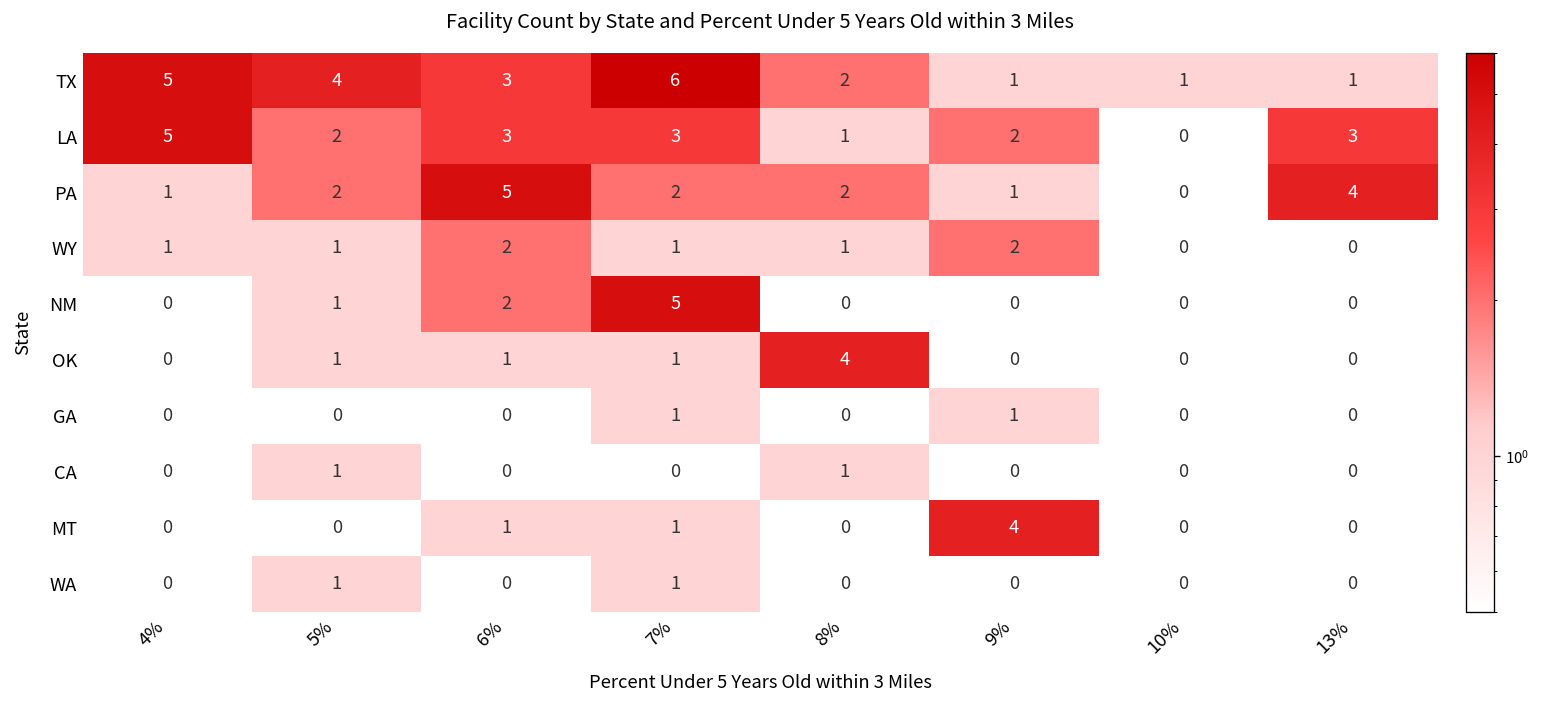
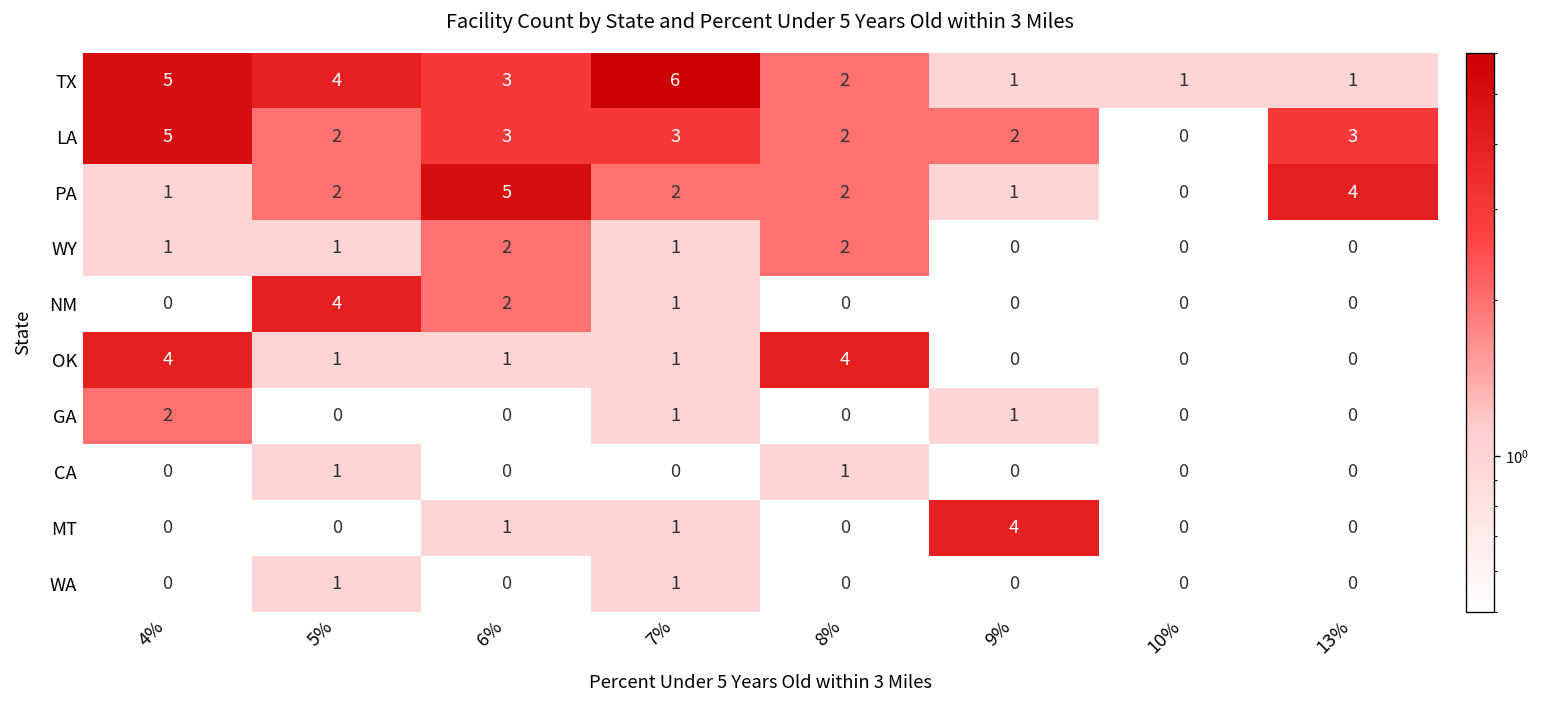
LA, 8%: 1 -> 2
WY, 8%: 1 -> 2
WY, 9%: 2 -> 0
NM, 5%: 1 -> 4
NM, 7%: 5 -> 1
OK, 4%: 0 -> 4
GA, 4%: 0 -> 2
